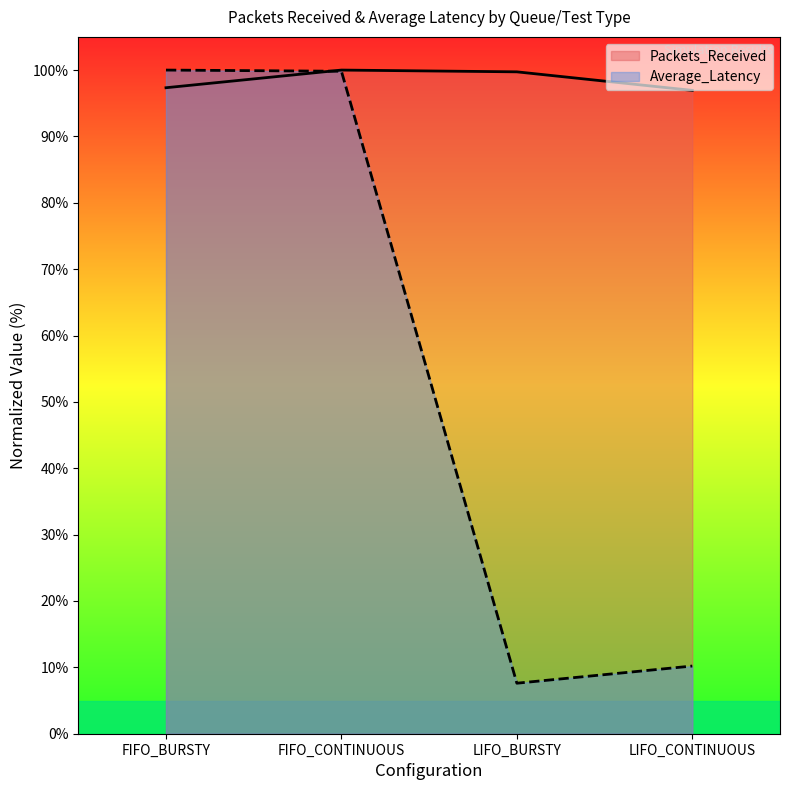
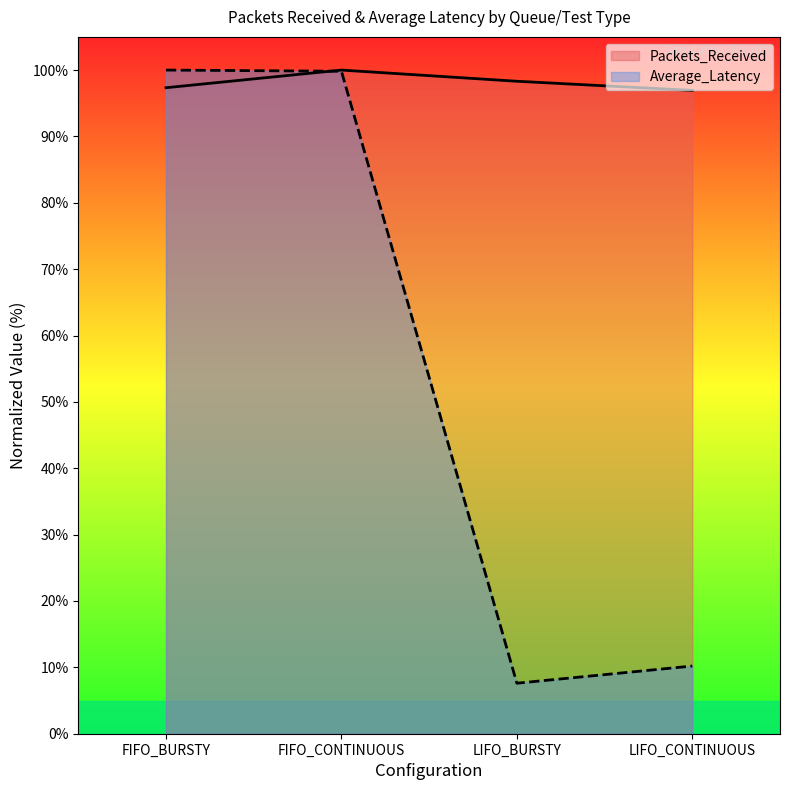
Packets_Received, LIFO_BURSTY: 100% -> 98%
